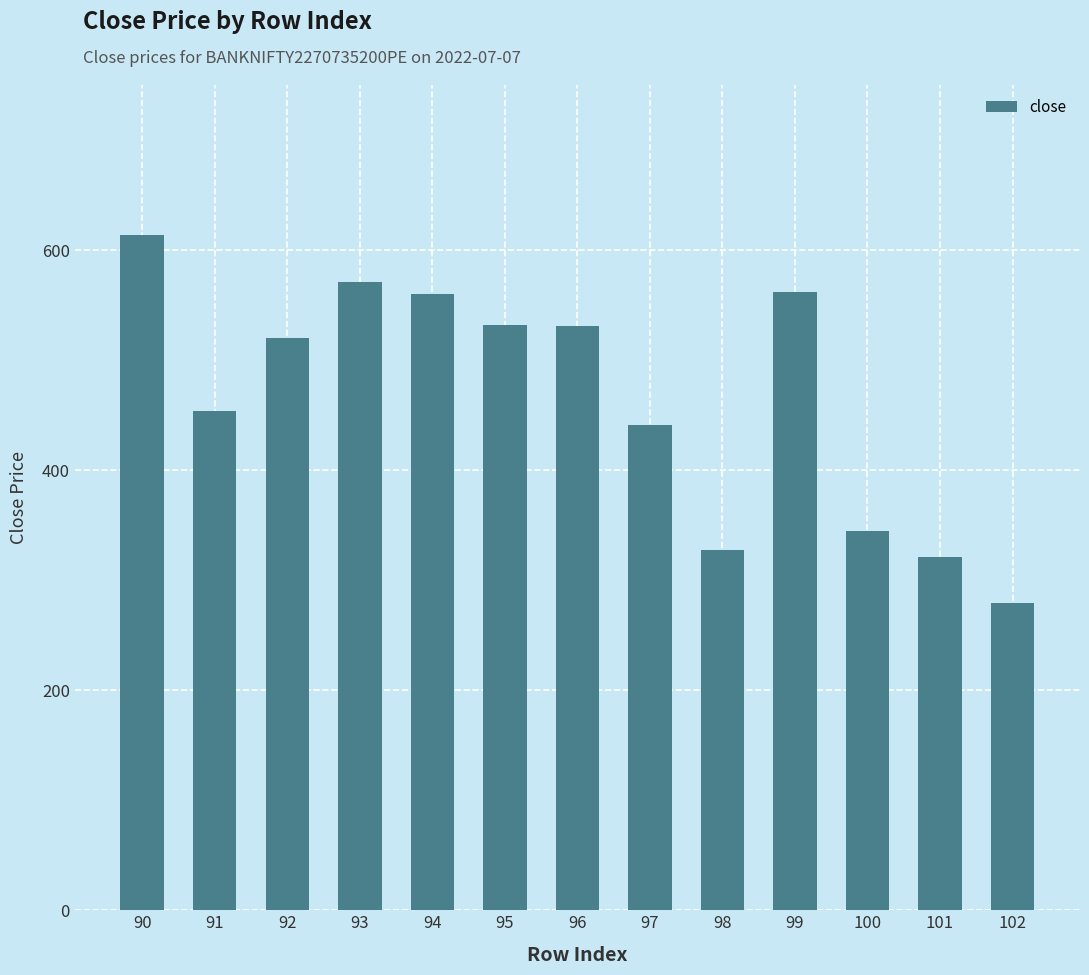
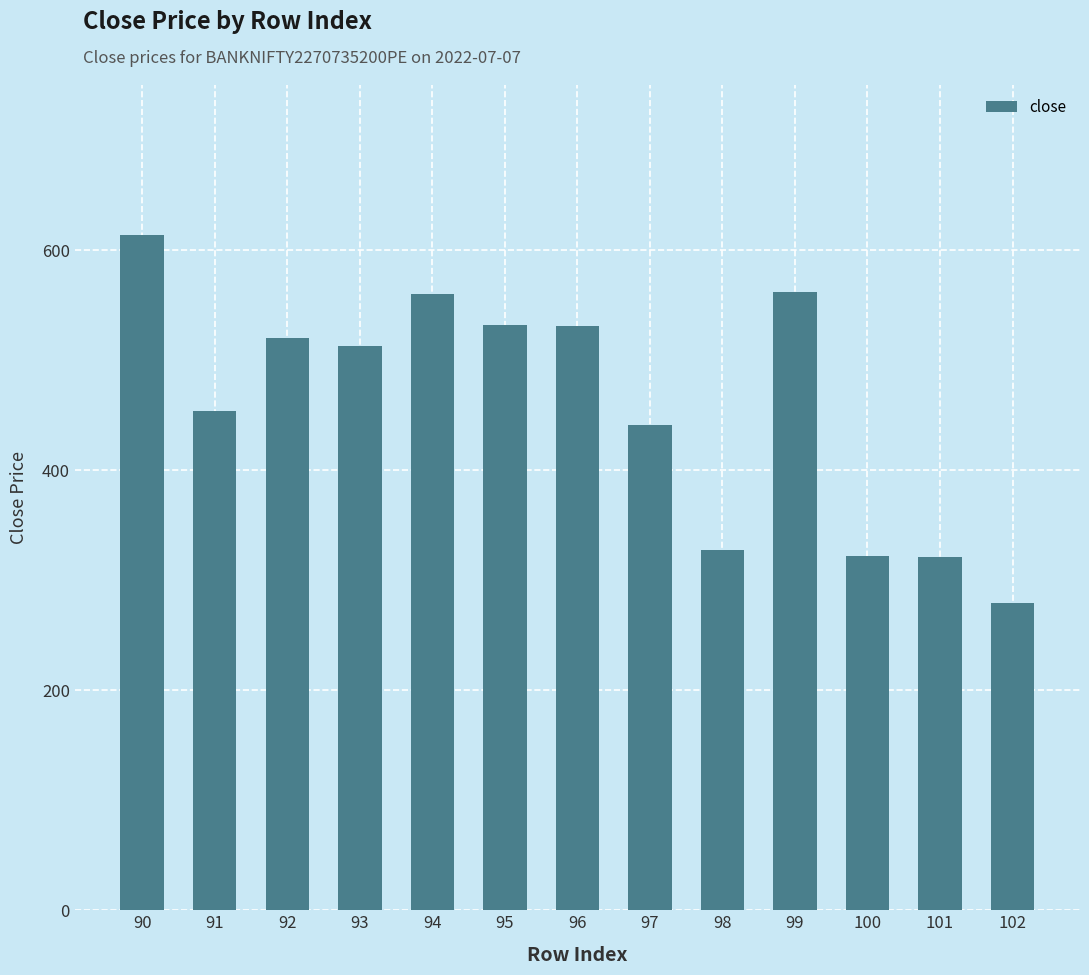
93: 571 -> 513
100: 345 -> 322
